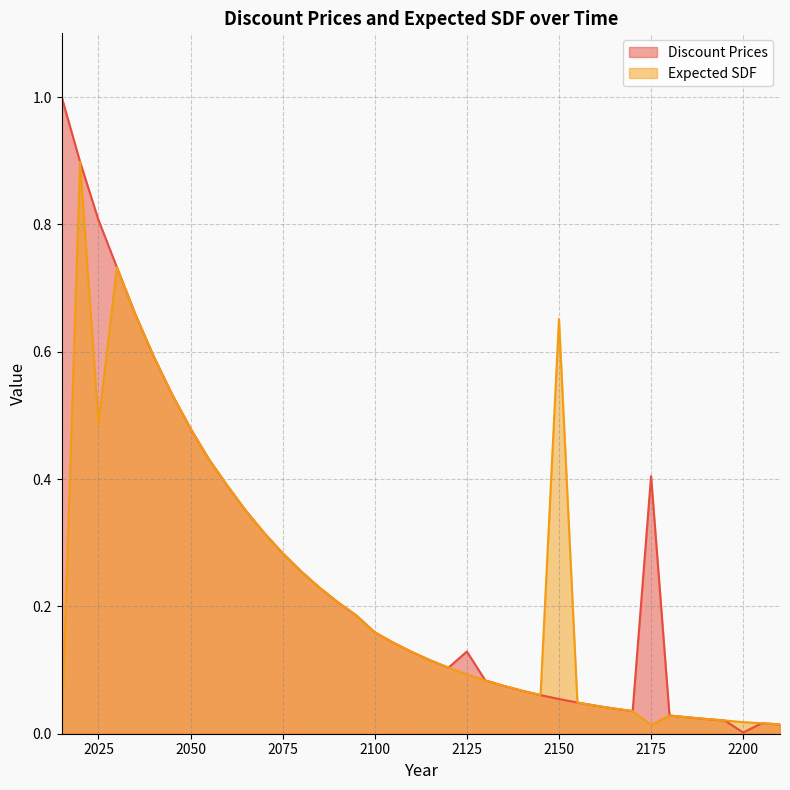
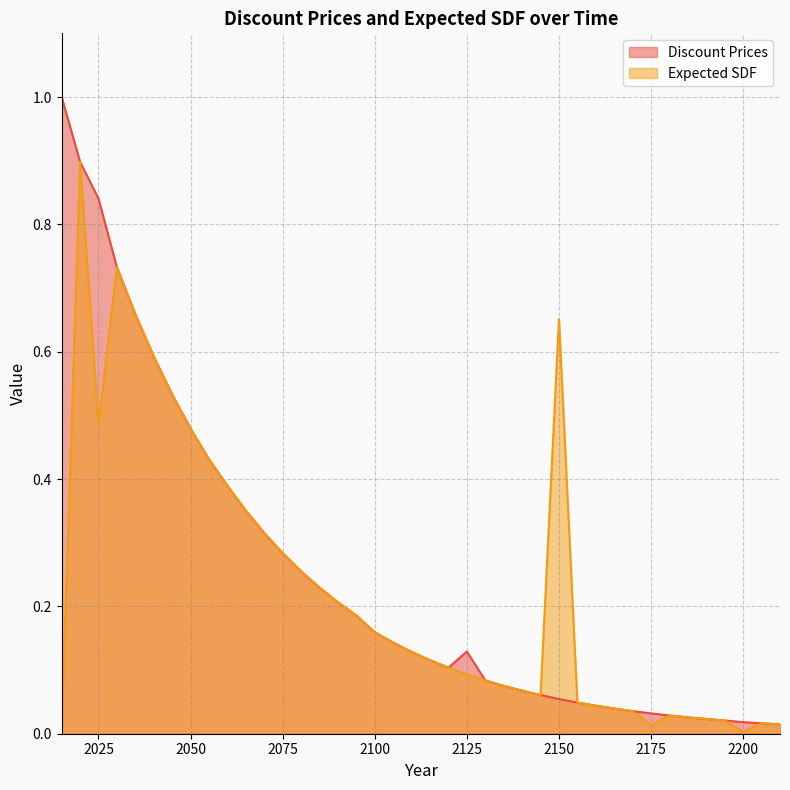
Discount Prices, 2025: 0.81 -> 0.84
Discount Prices, 2175: 0.40 -> 0.03
Discount Prices, 2200: 0.00 -> 0.02
Expected SDF, 2200: 0.02 -> 0.00
